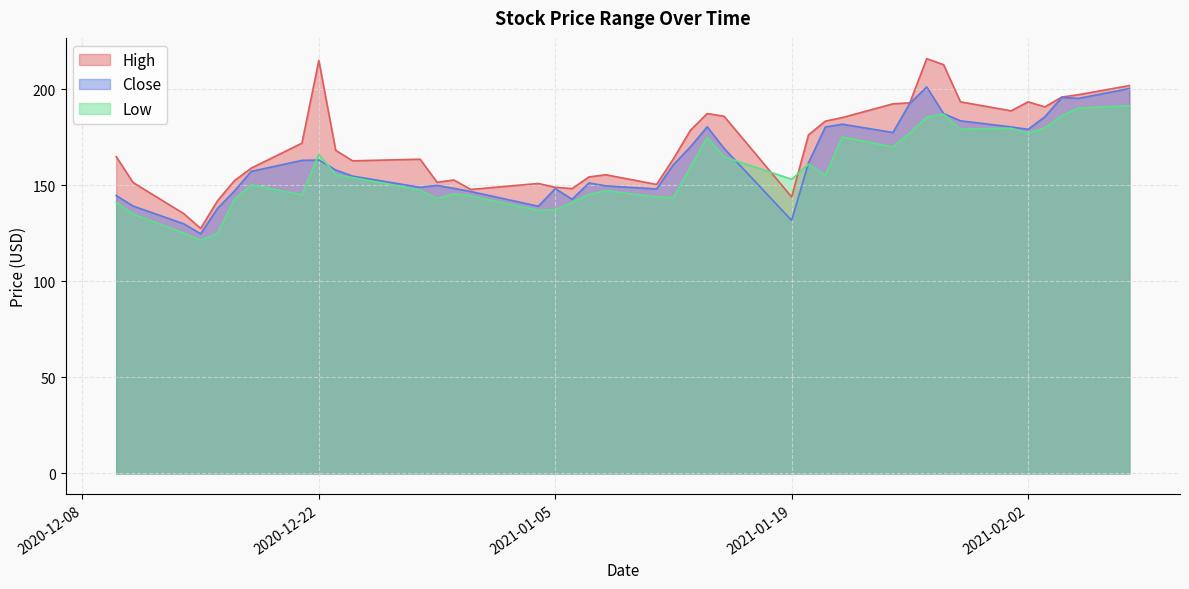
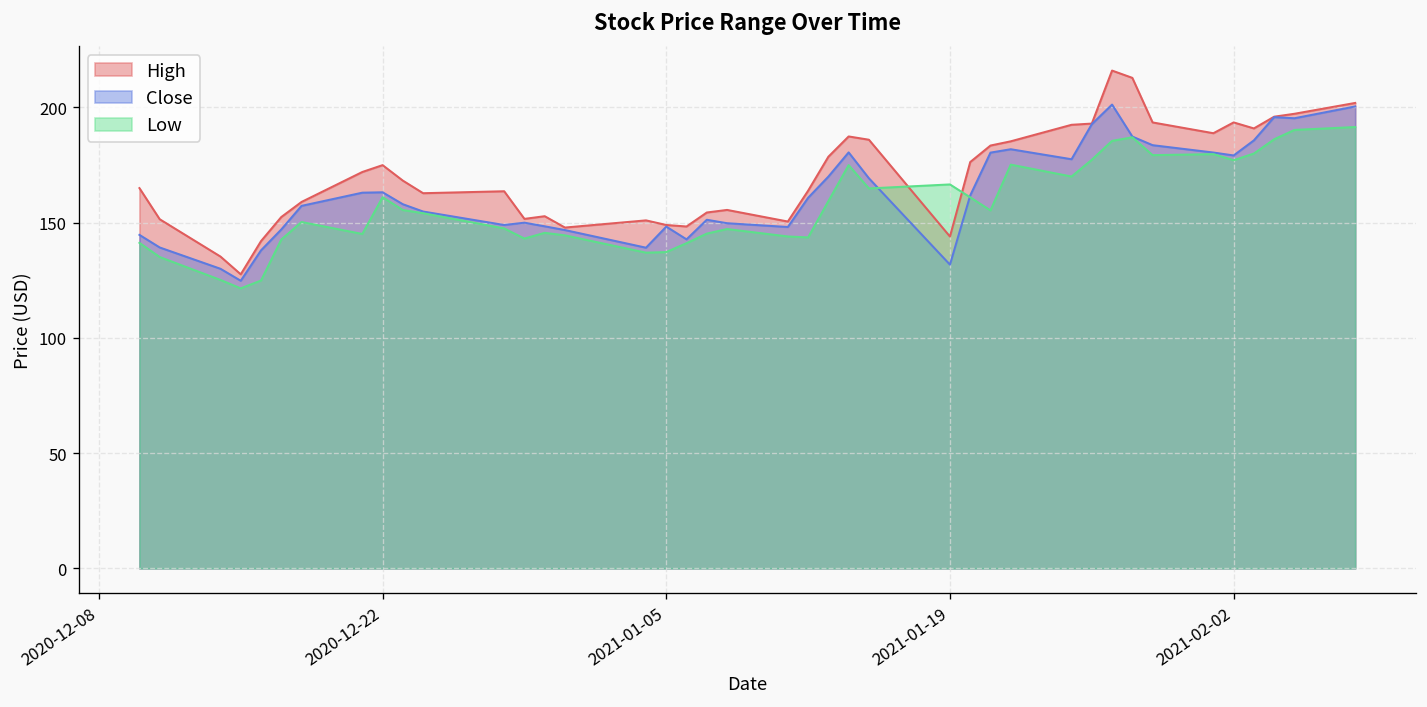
High, 2020-12-22: 215 -> 175
Low, 2020-12-22: 166 -> 161
Low, 2021-01-19: 153 -> 167
